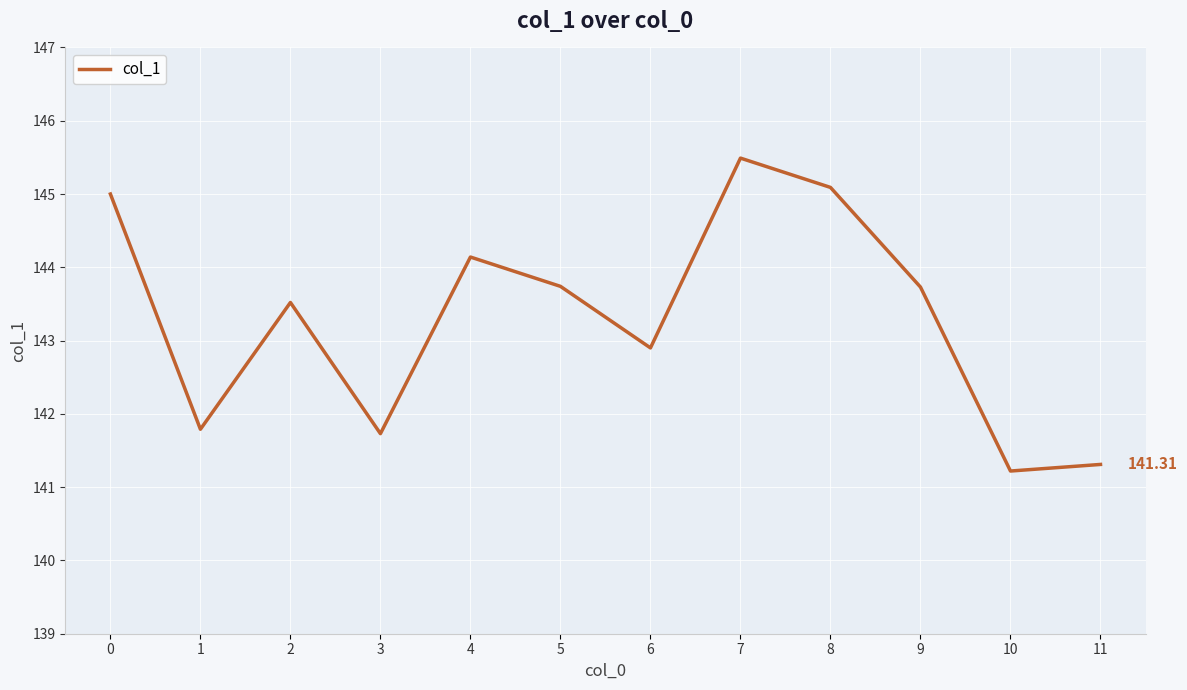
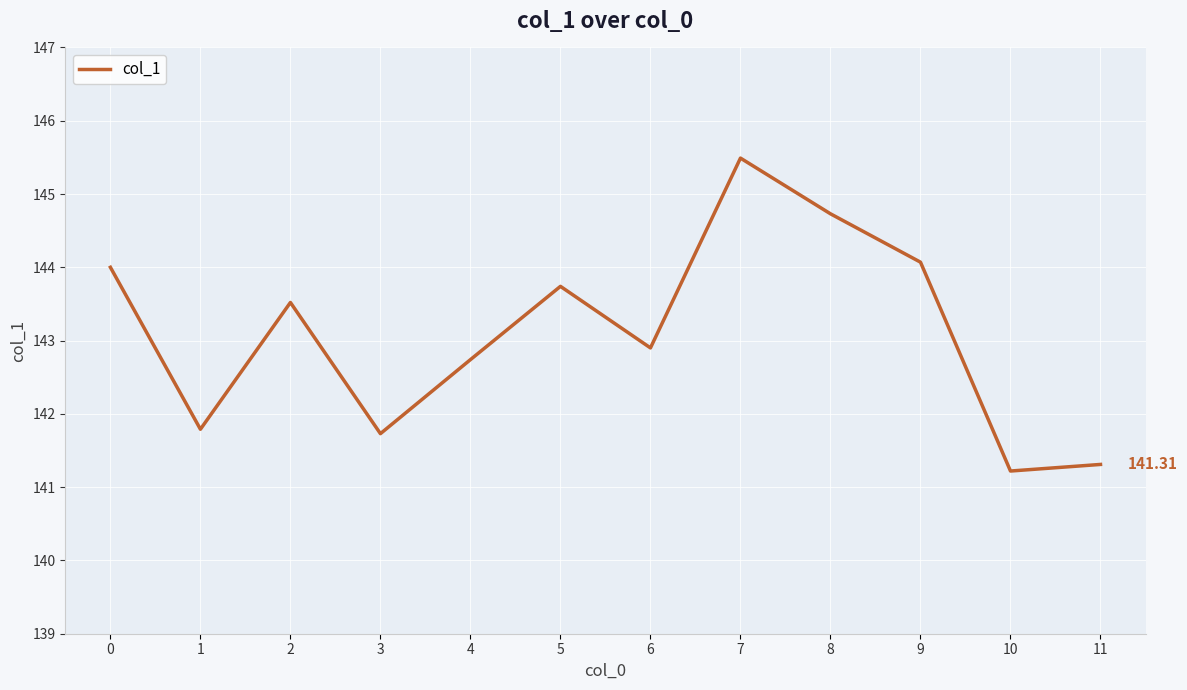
0: 145 -> 144
4: 144.1 -> 142.7
8: 145.1 -> 144.7
9: 143.7 -> 144.1
